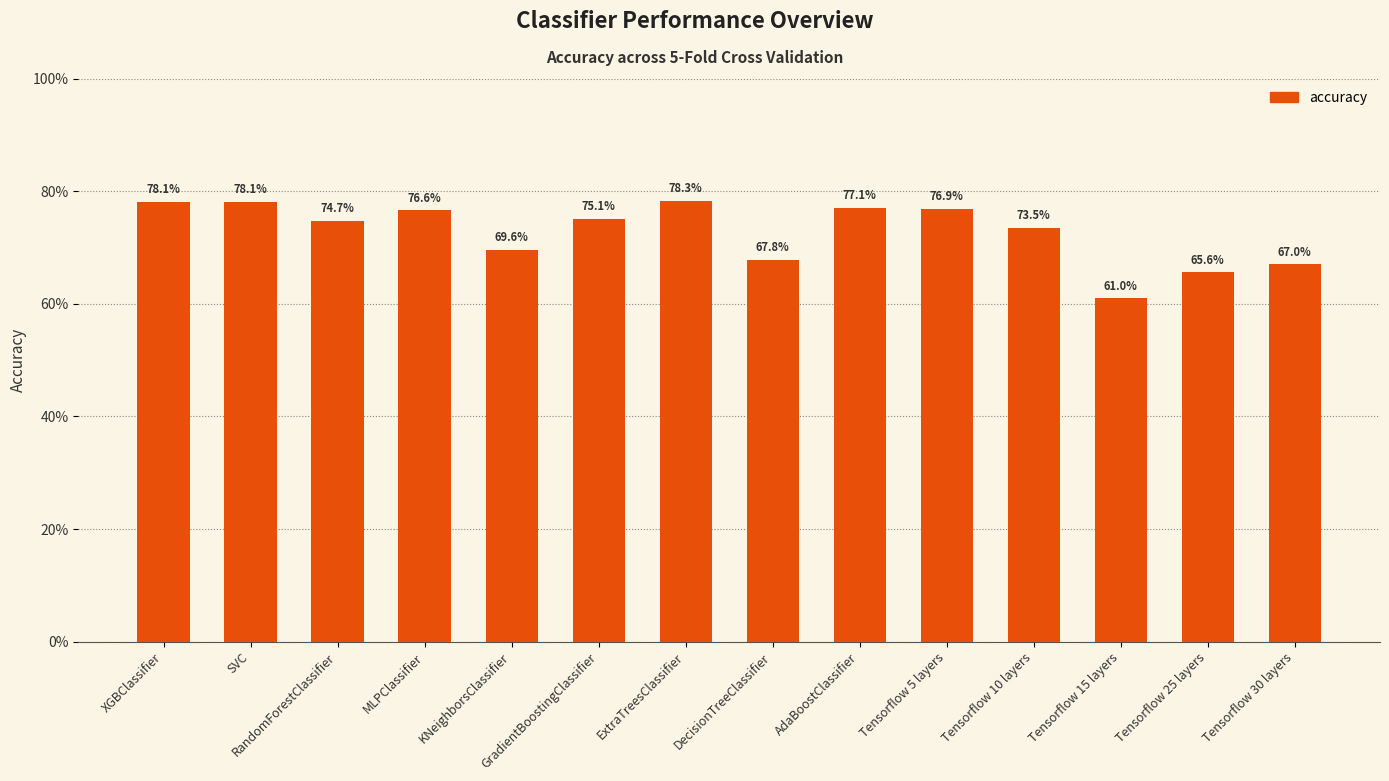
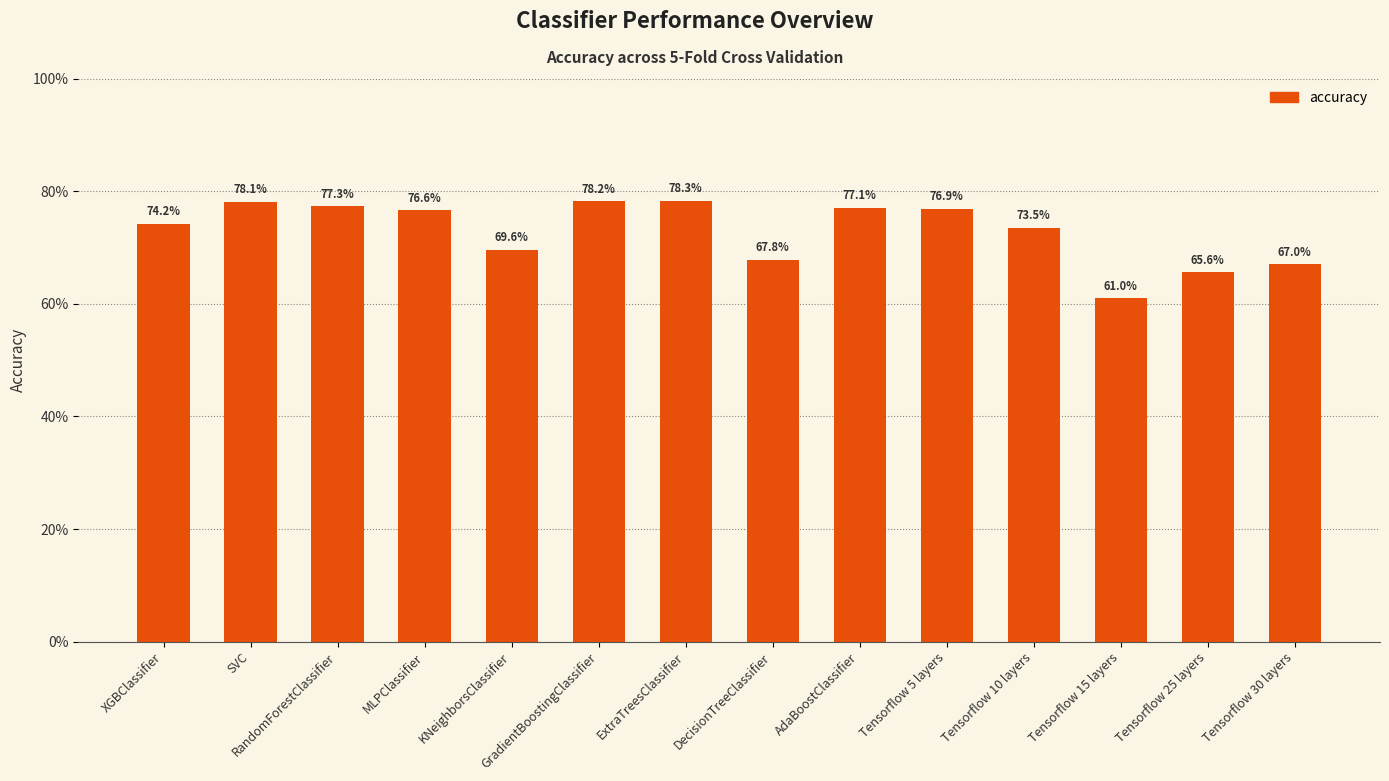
XGBClassifier: 78.1% -> 74.2%
RandomForestClassifier: 74.7% -> 77.3%
GradientBoostingClassifier: 75.1% -> 78.2%
